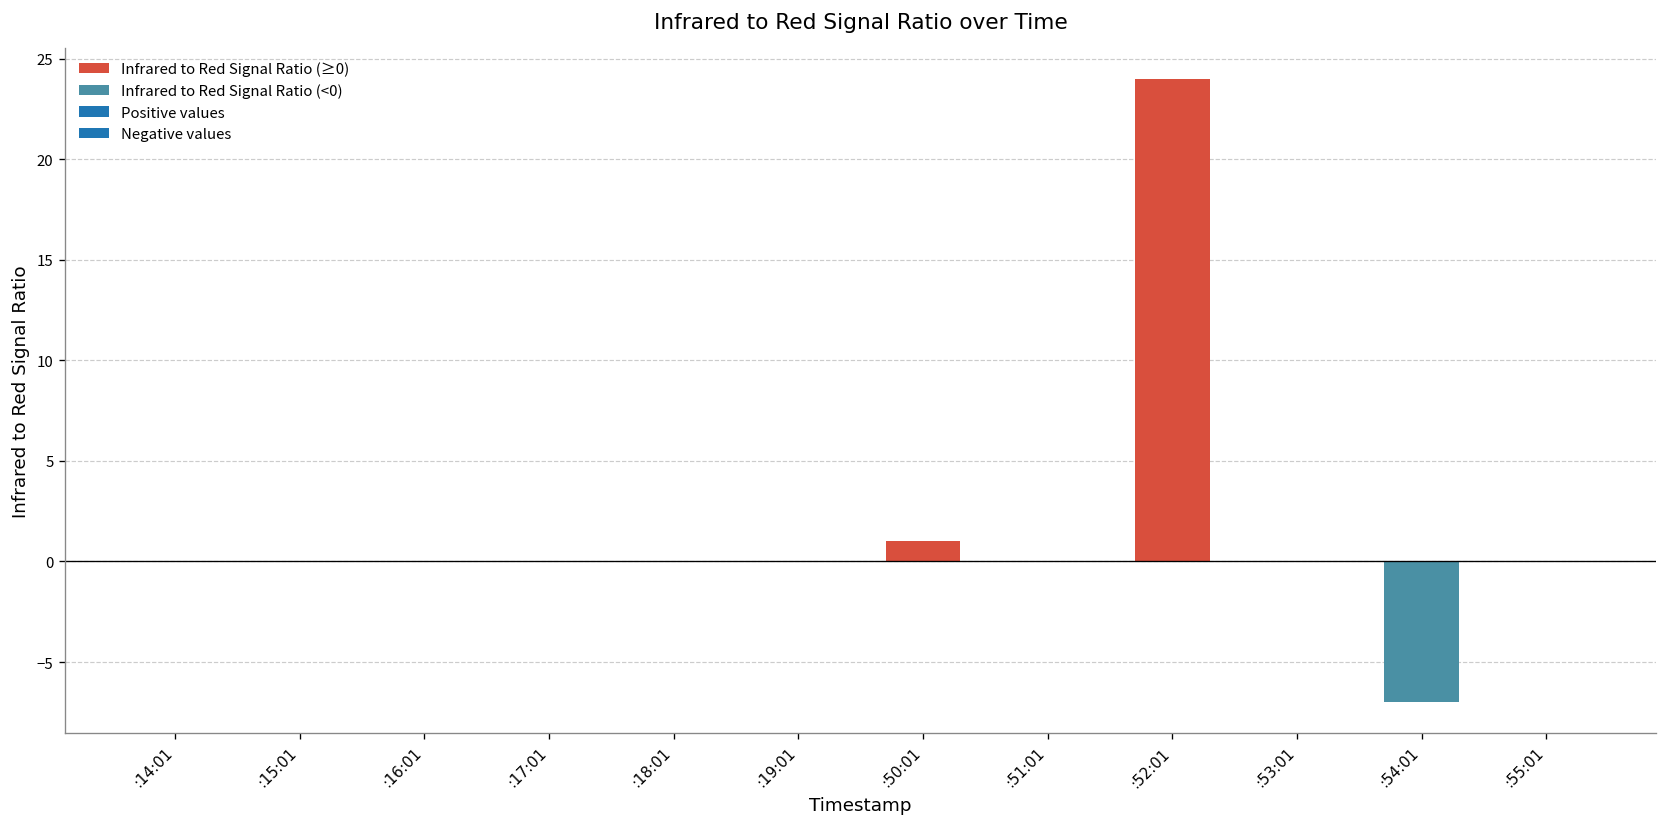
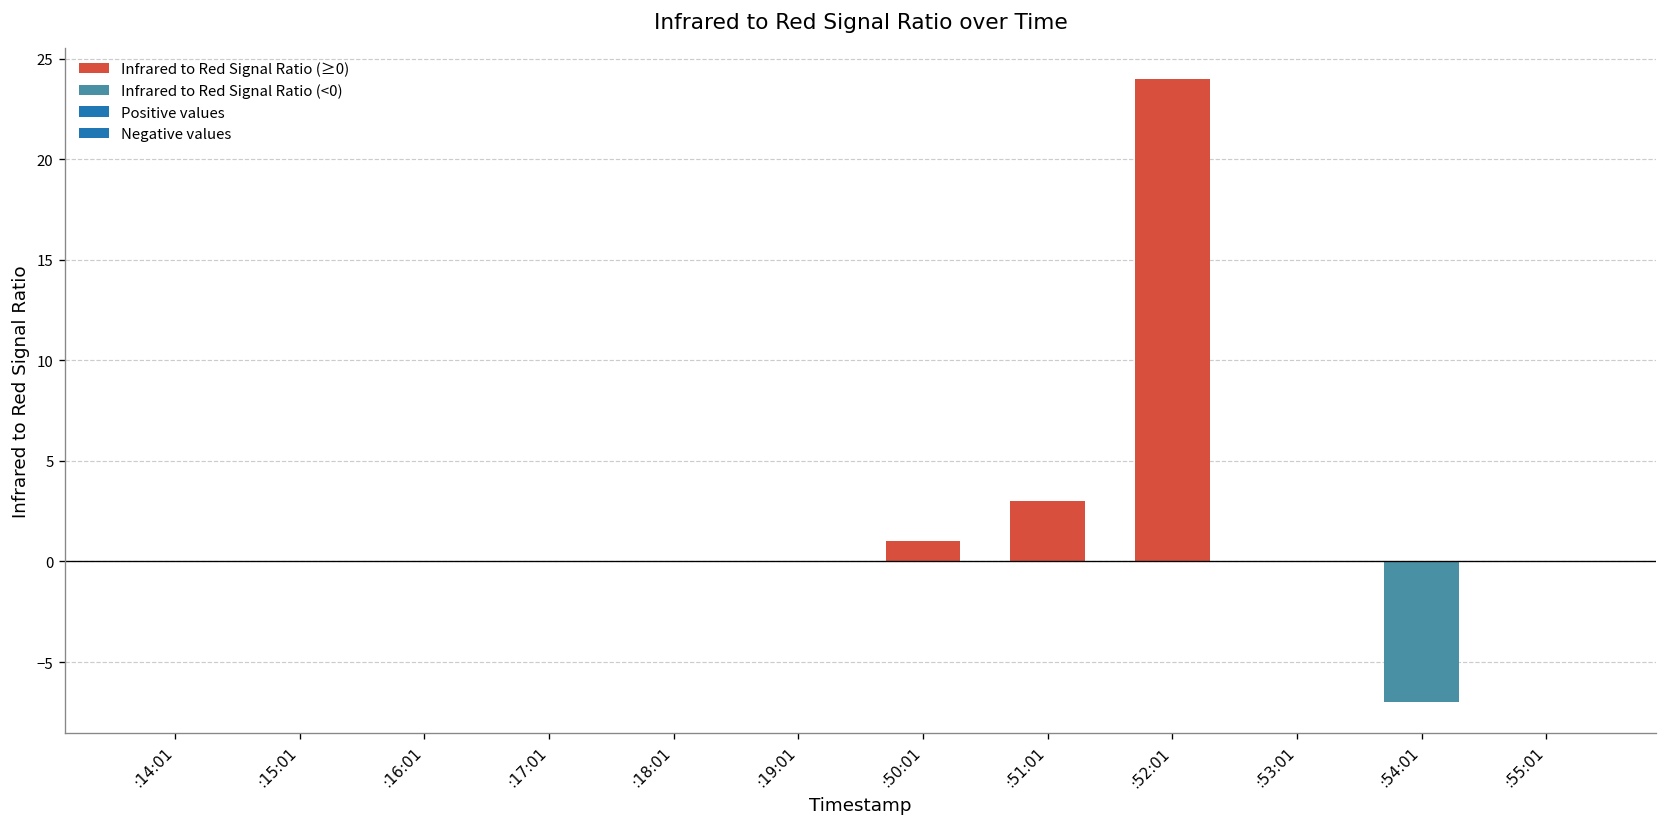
Infrared to Red Signal Ratio (≥0), :51:01: 0 -> 3
